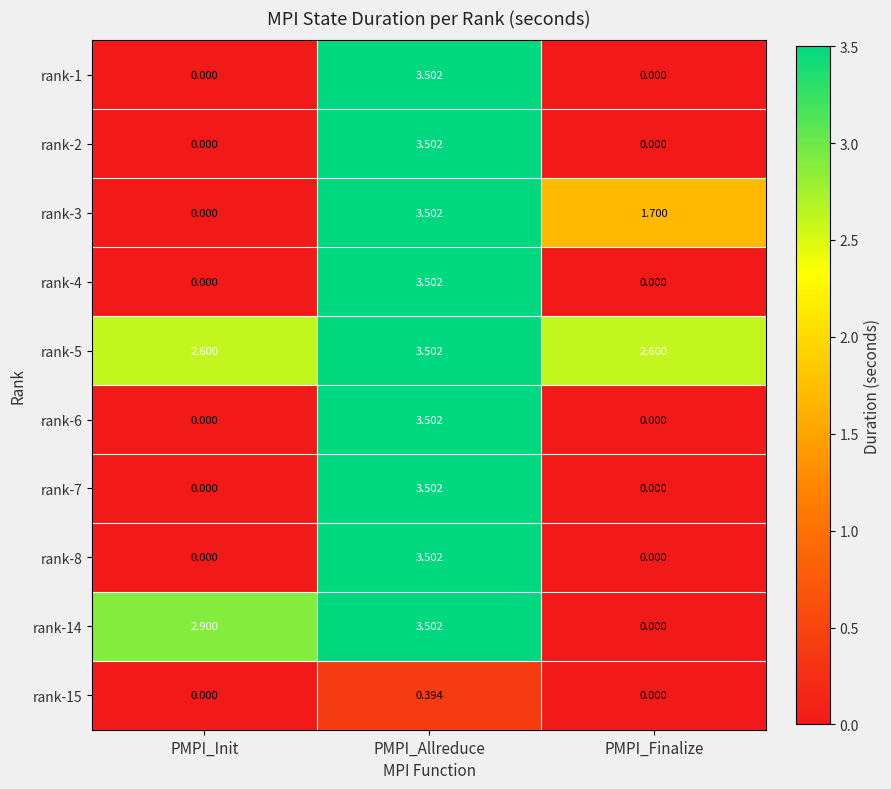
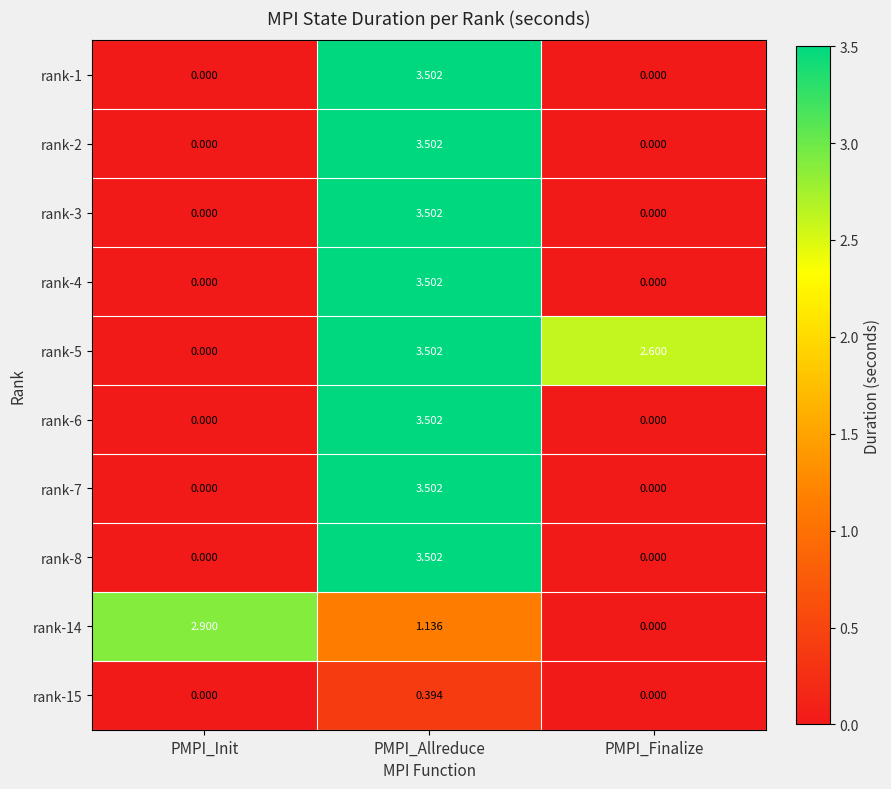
rank-3, PMPI_Finalize: 1.700 -> 0.000
rank-5, PMPI_Init: 2.600 -> 0.000
rank-14, PMPI_Allreduce: 3.502 -> 1.136
